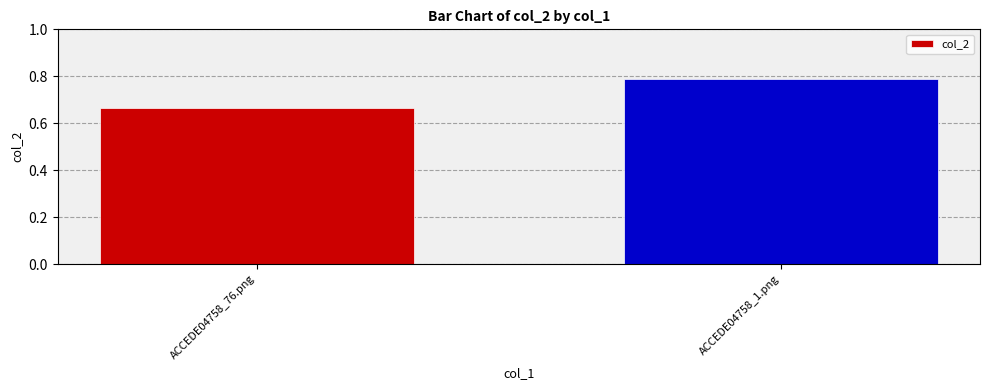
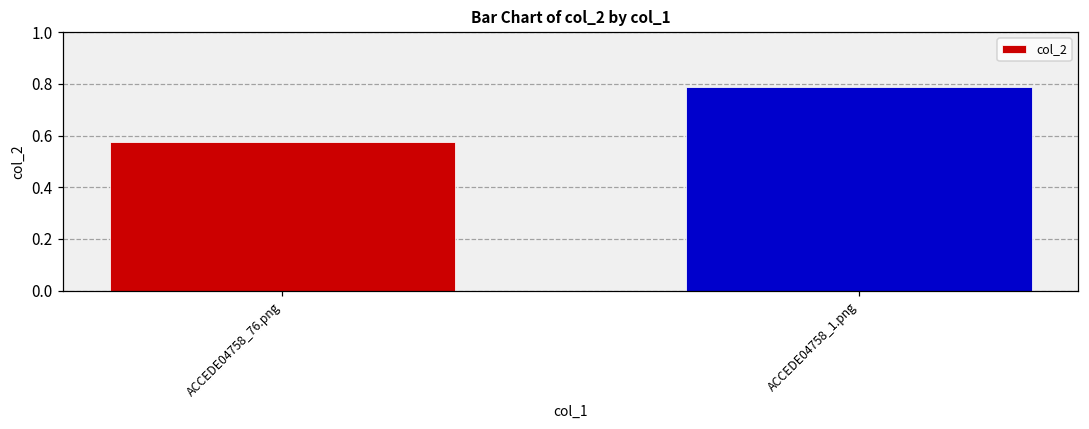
ACCEDE04758_76.png: 0.67 -> 0.57
